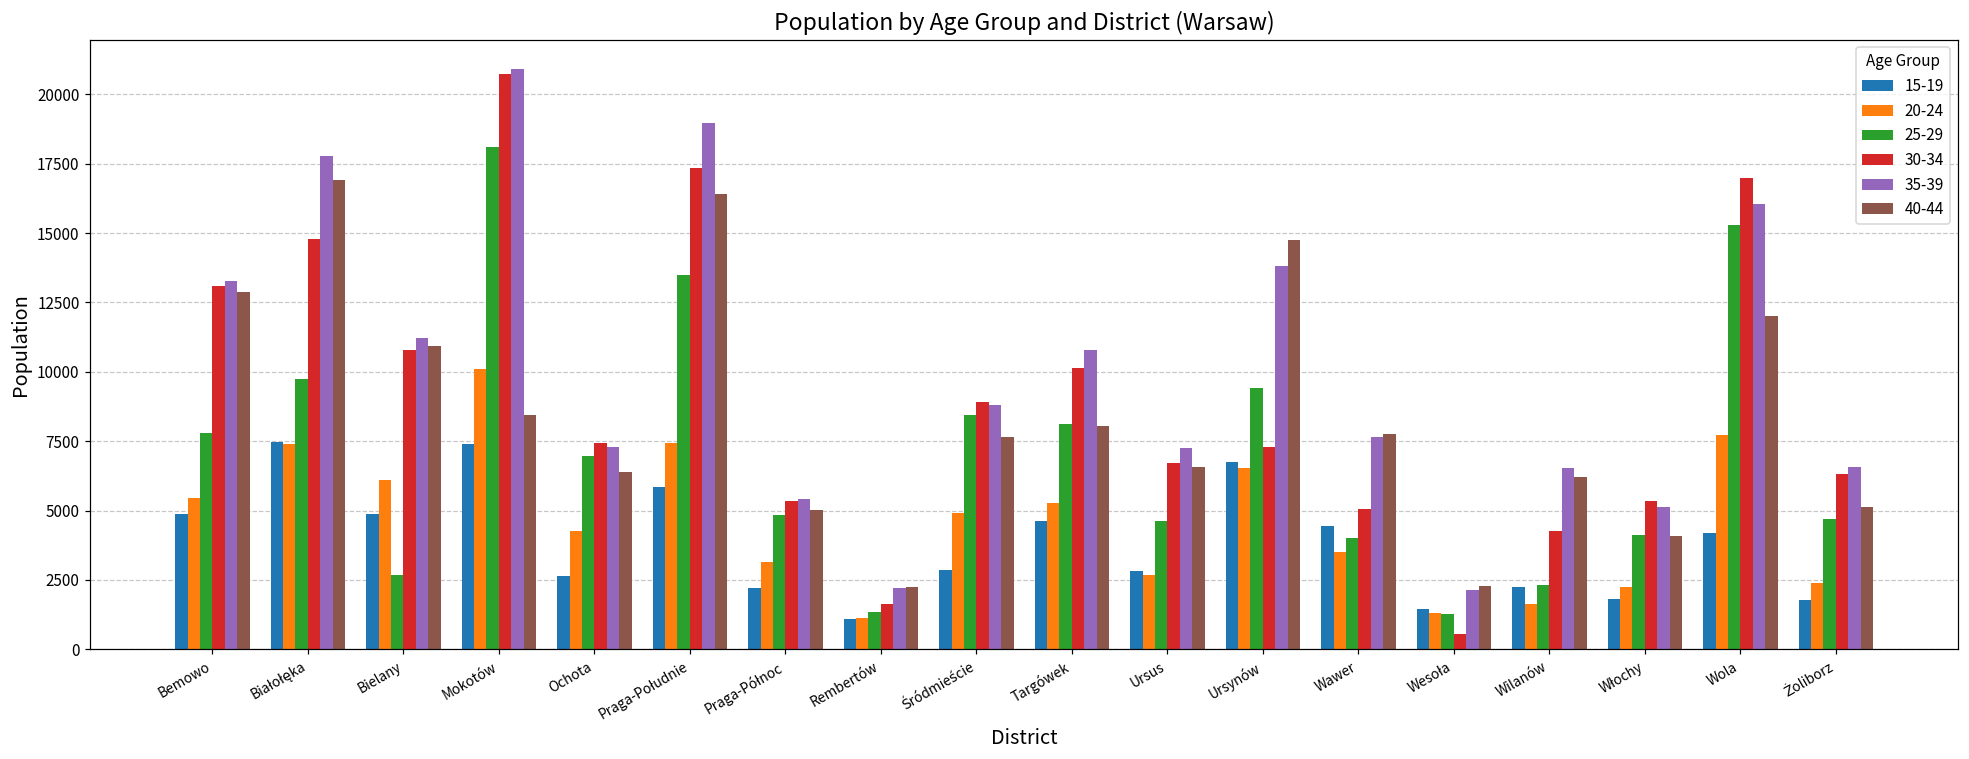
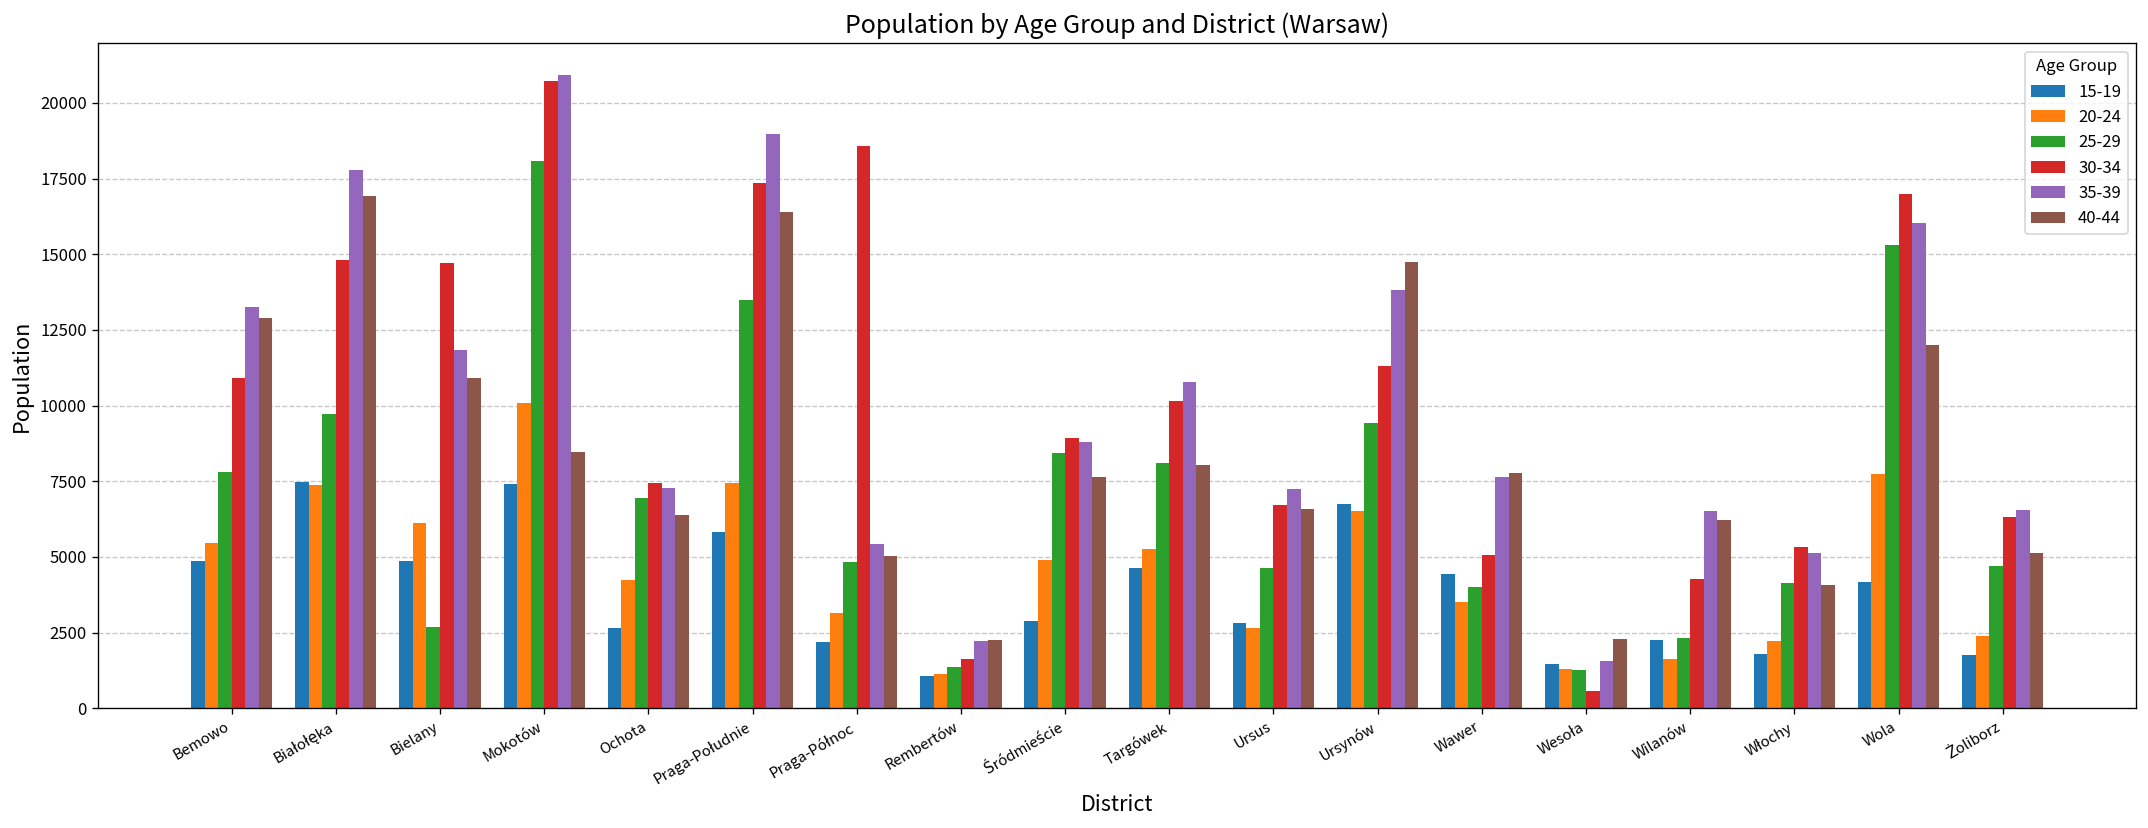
30-34, Bemowo: 13100 -> 10900
30-34, Bielany: 10800 -> 14700
35-39, Bielany: 11200 -> 11900
30-34, Praga-Północ: 5400 -> 18600
30-34, Ursynów: 7300 -> 11300
35-39, Wesoła: 2100 -> 1600
